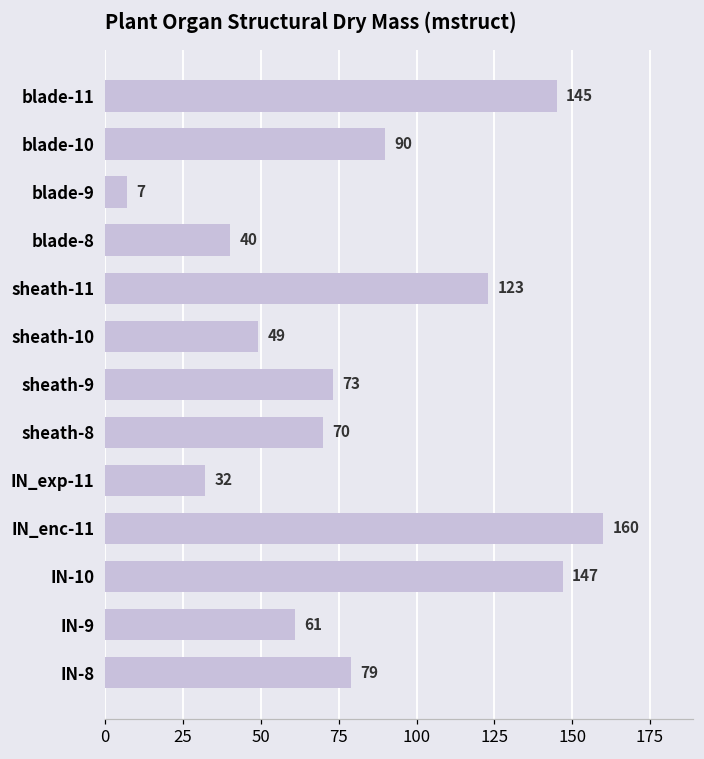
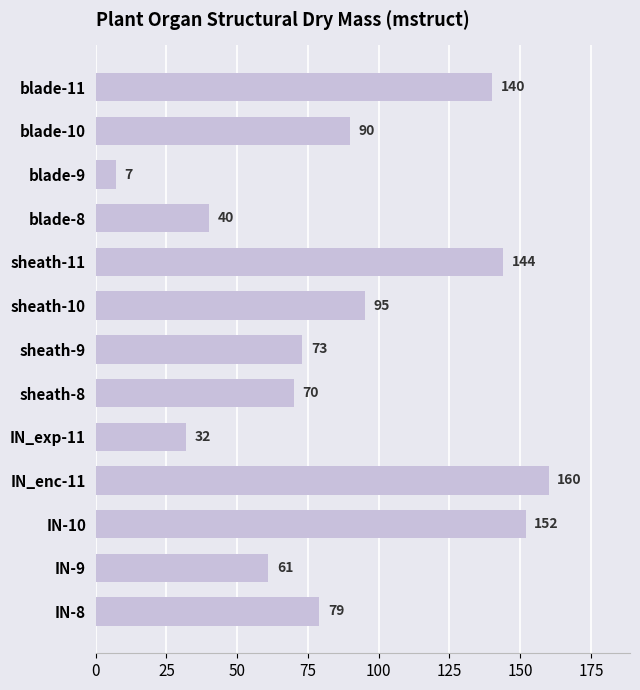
blade-11: 145 -> 140
sheath-11: 123 -> 144
sheath-10: 49 -> 95
IN-10: 147 -> 152
